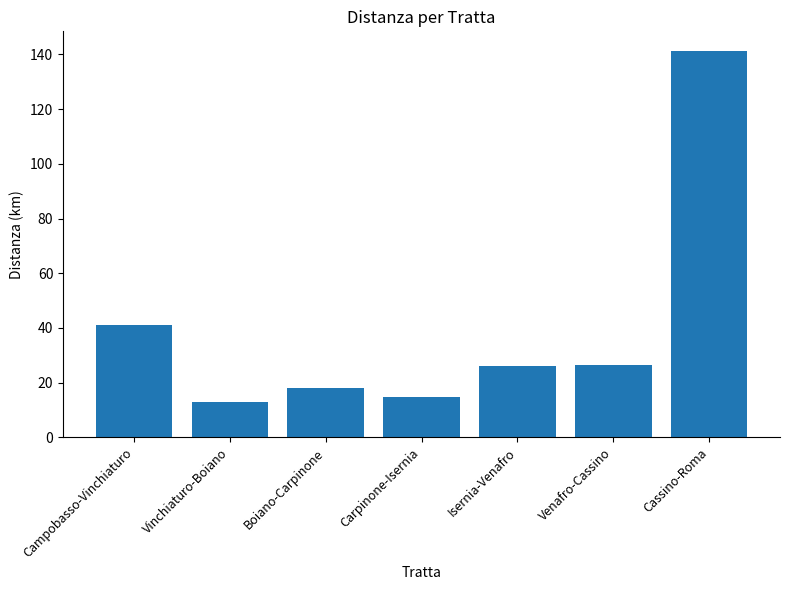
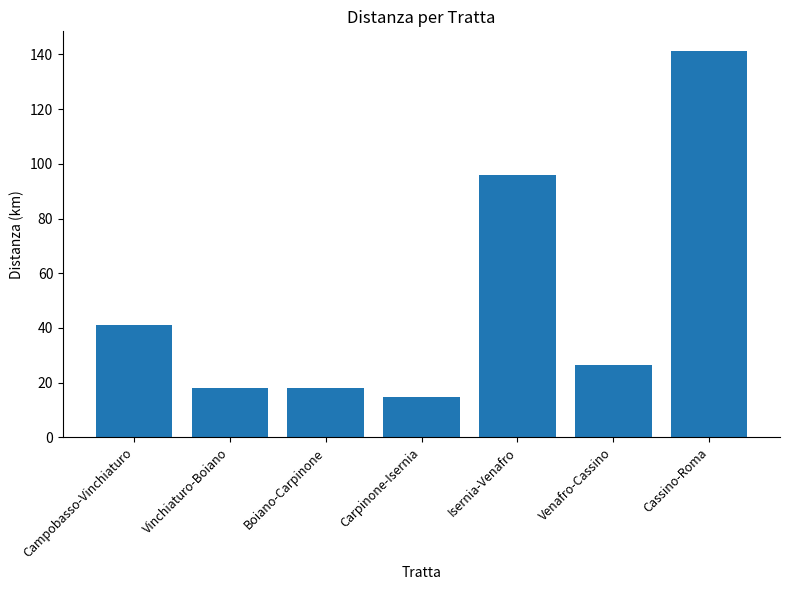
Vinchiaturo-Boiano: 13 -> 18
Isernia-Venafro: 26 -> 96
